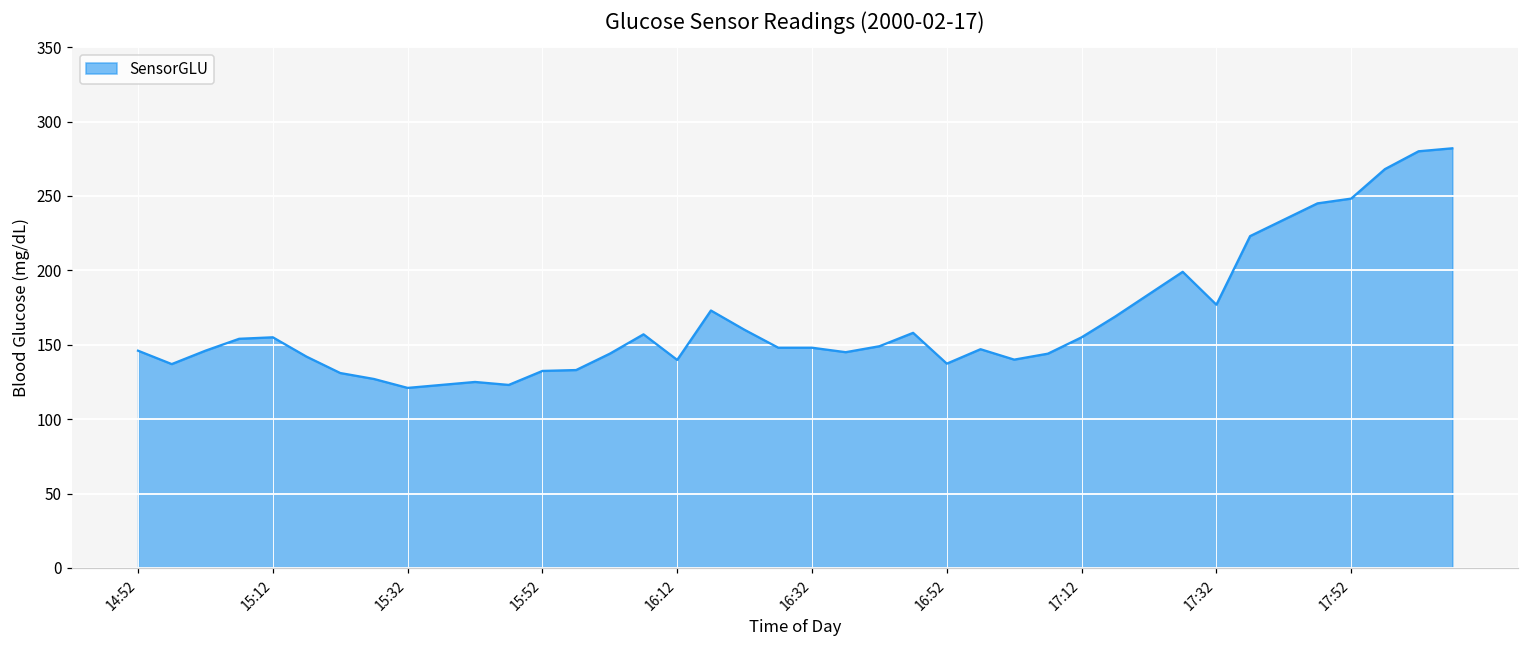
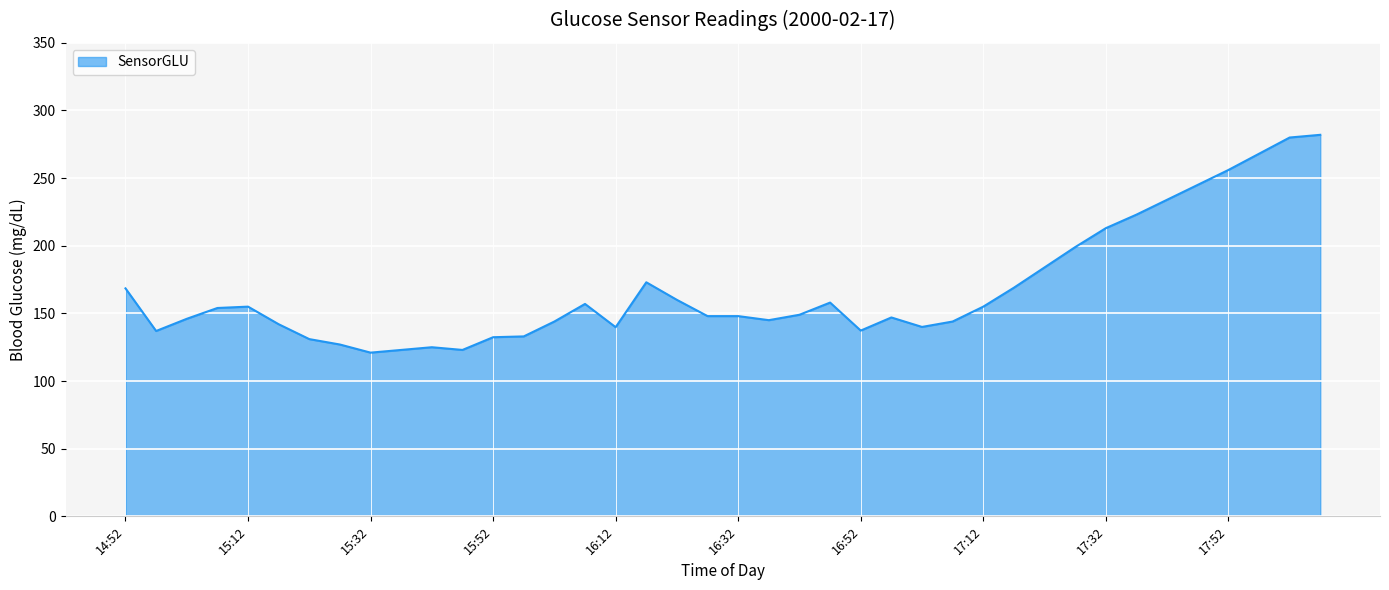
14:52: 146 -> 169
17:32: 177 -> 213
17:52: 248 -> 256
